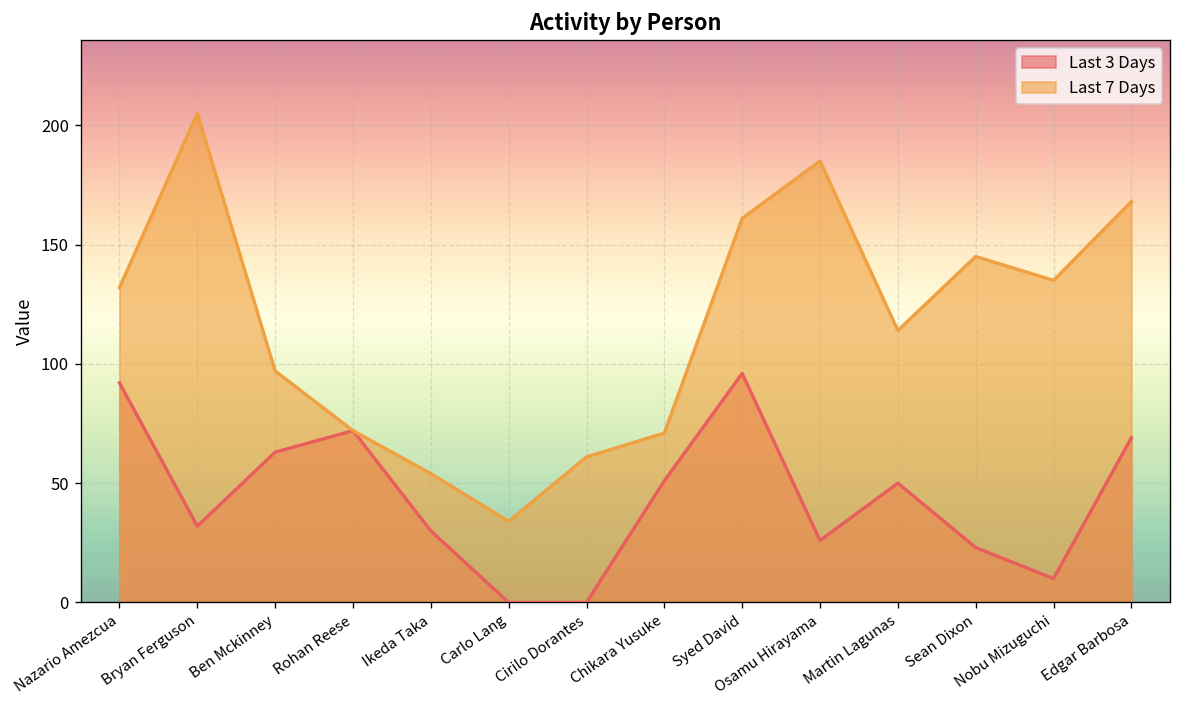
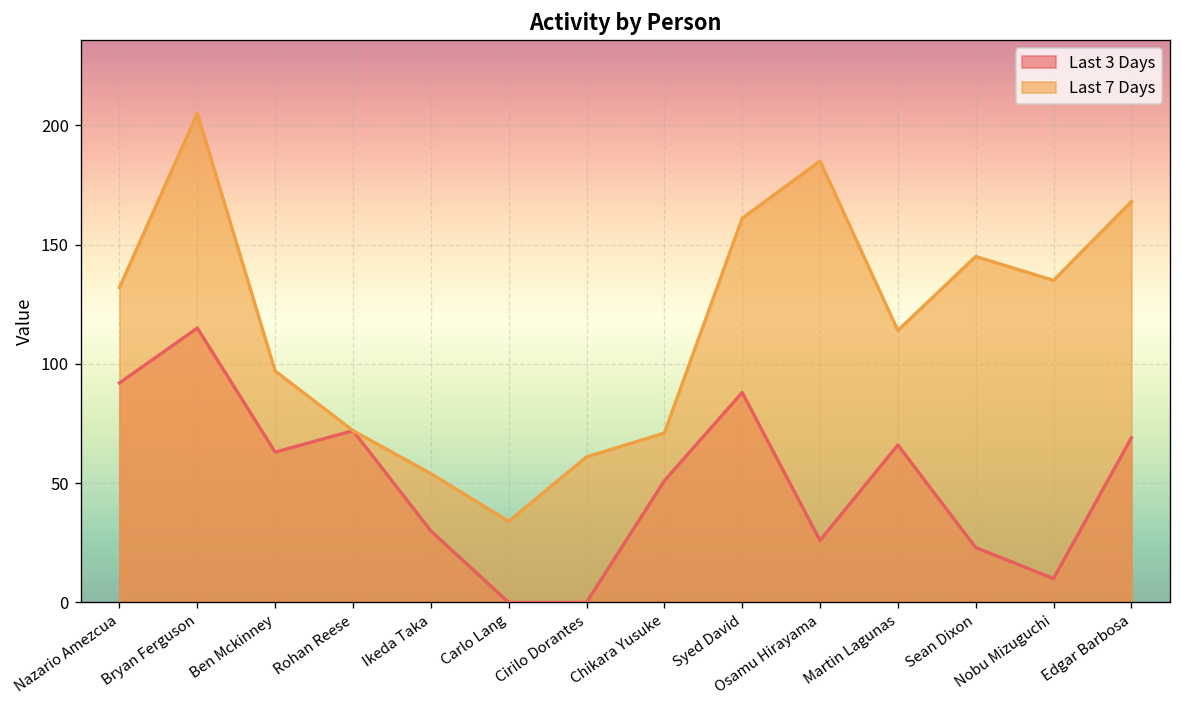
Last 3 Days, Bryan Ferguson: 32 -> 115
Last 3 Days, Syed David: 96 -> 88
Last 3 Days, Martin Lagunas: 50 -> 66
